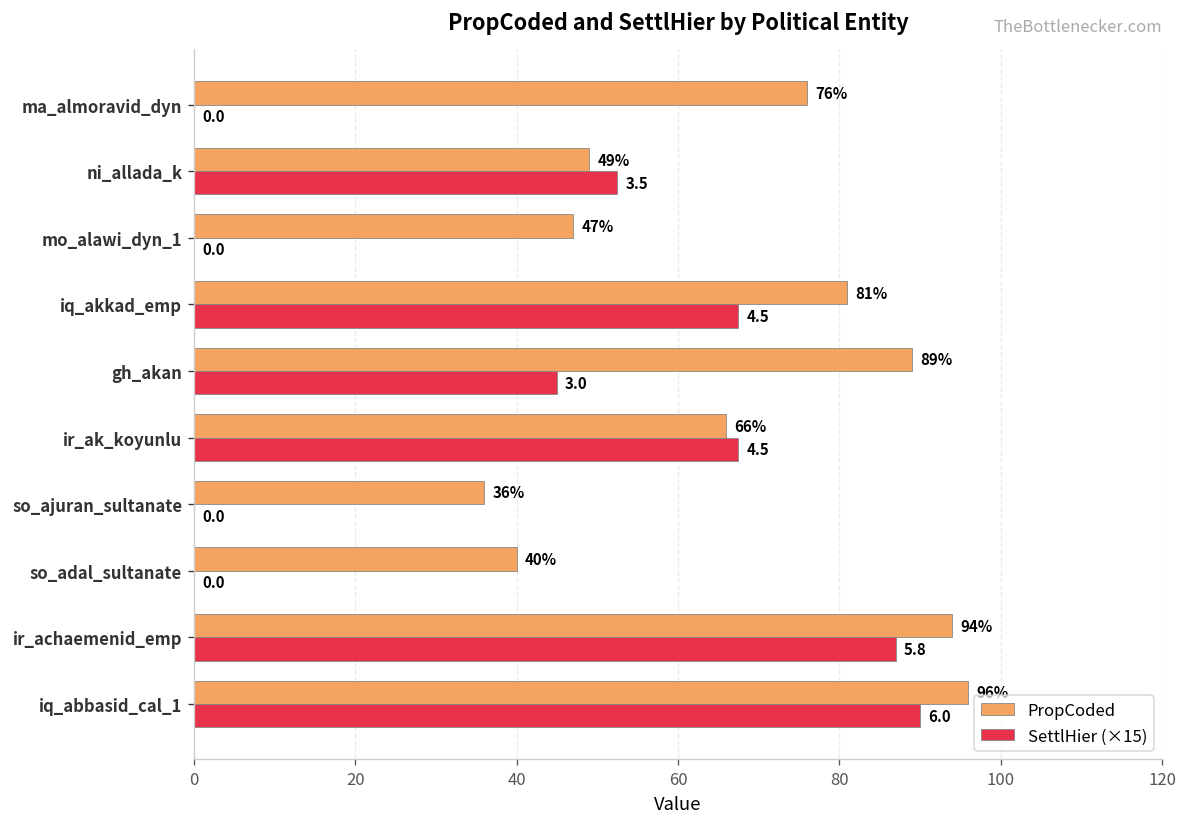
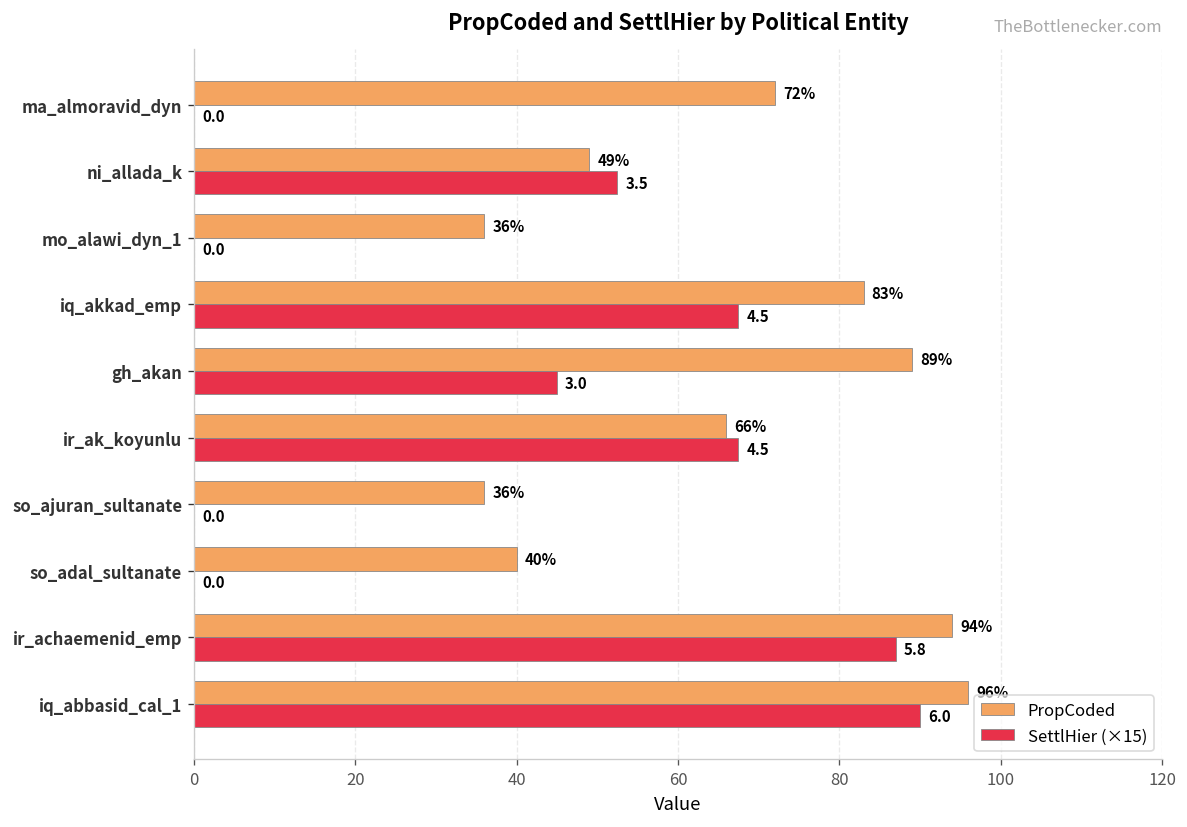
PropCoded, ma_almoravid_dyn: 76% -> 72%
PropCoded, mo_alawi_dyn_1: 47% -> 36%
PropCoded, iq_akkad_emp: 81% -> 83%
